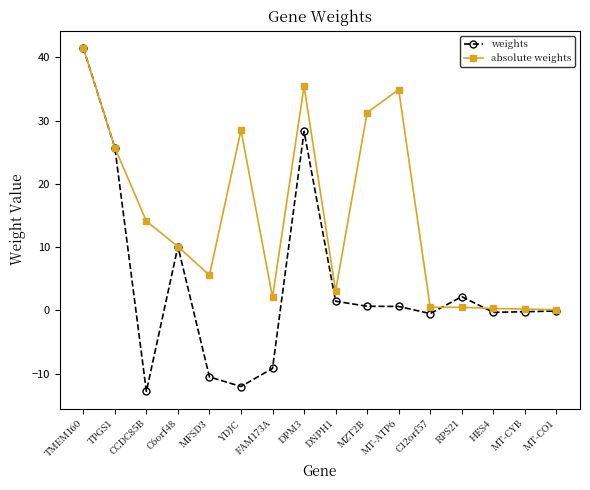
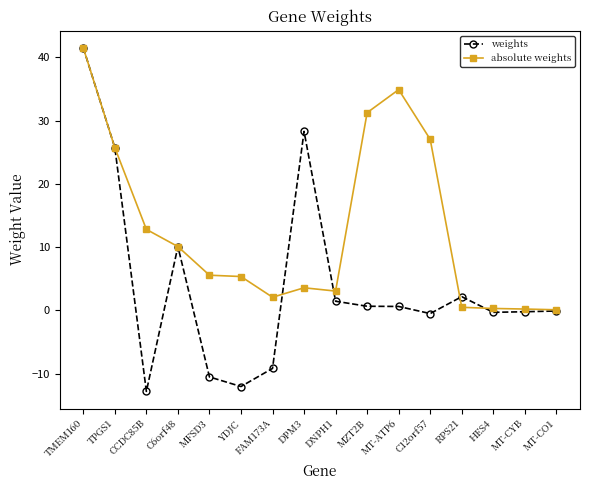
absolute weights, CCDC85B: 14 -> 13
absolute weights, YDJC: 28 -> 5
absolute weights, DPM3: 35 -> 4
absolute weights, C12orf57: 1 -> 27
